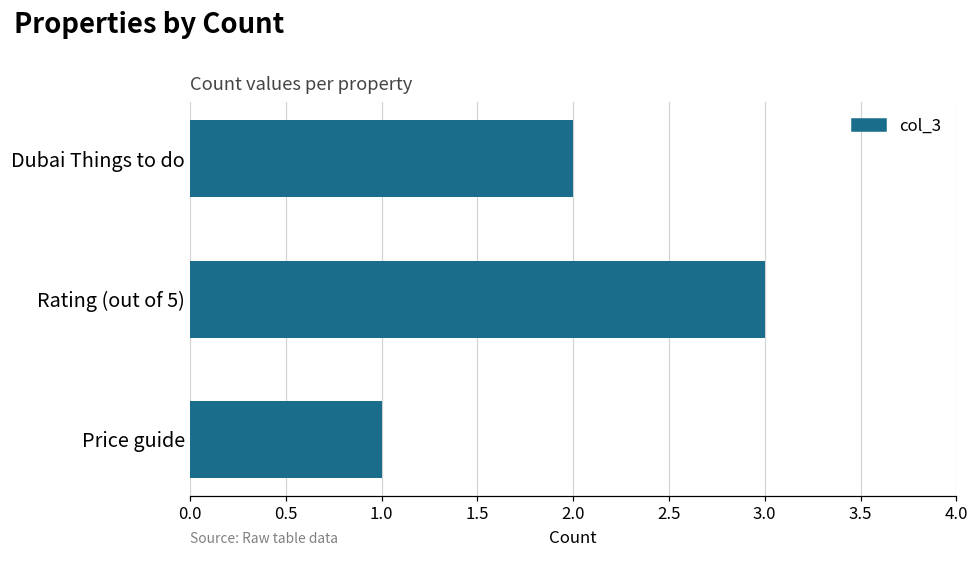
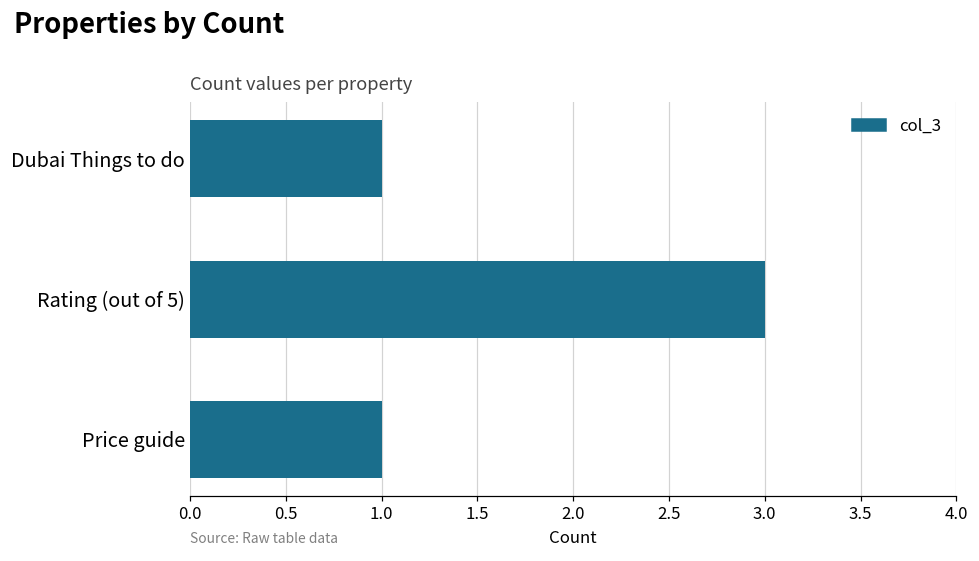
Dubai Things to do: 2 -> 1
